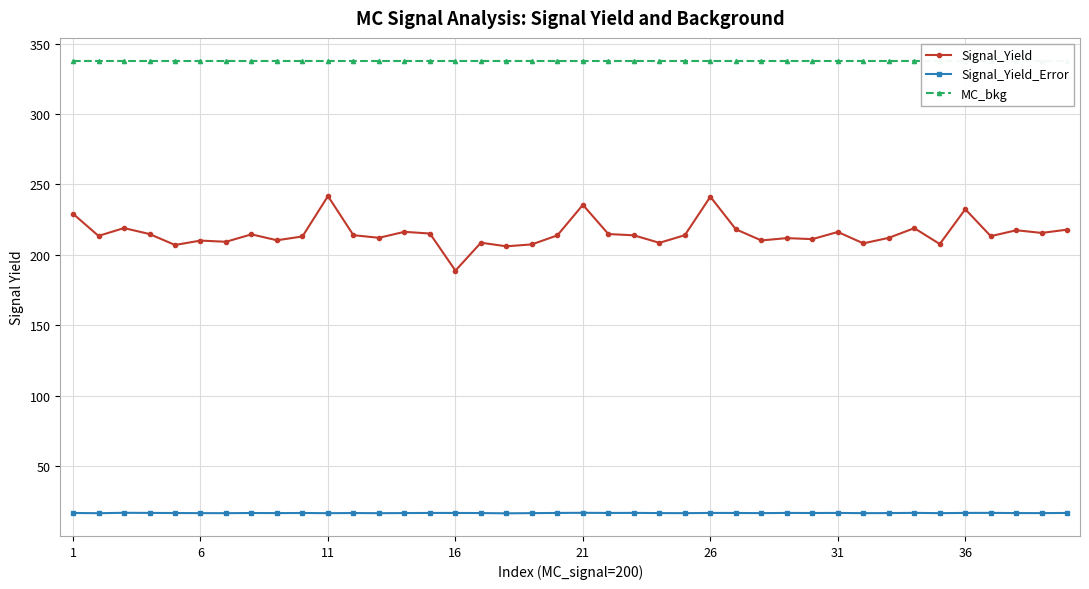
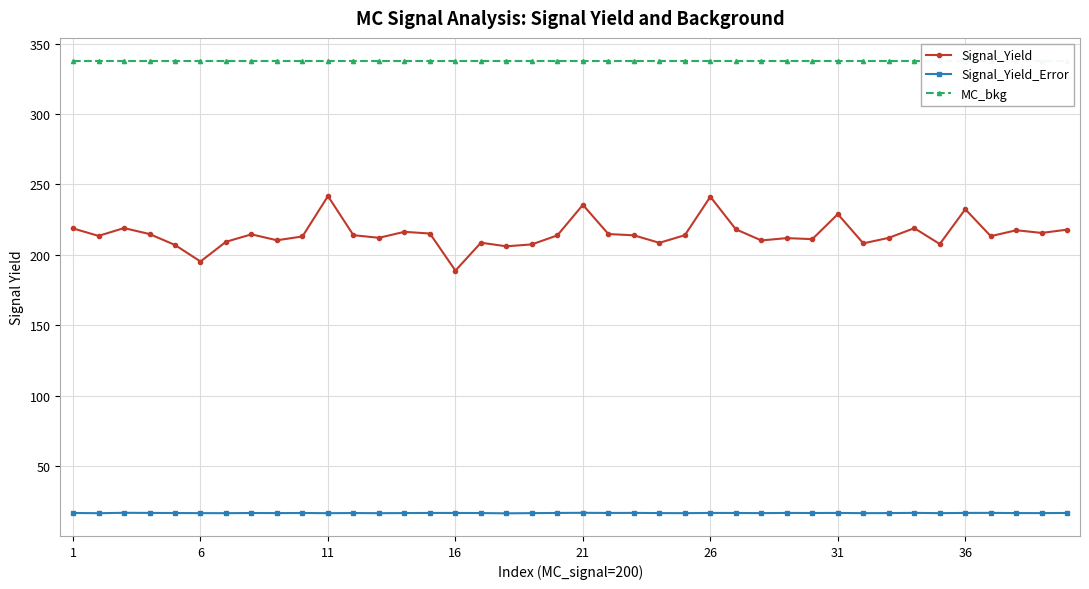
Signal_Yield, 1: 229 -> 219
Signal_Yield, 6: 210 -> 195
Signal_Yield, 31: 216 -> 229
